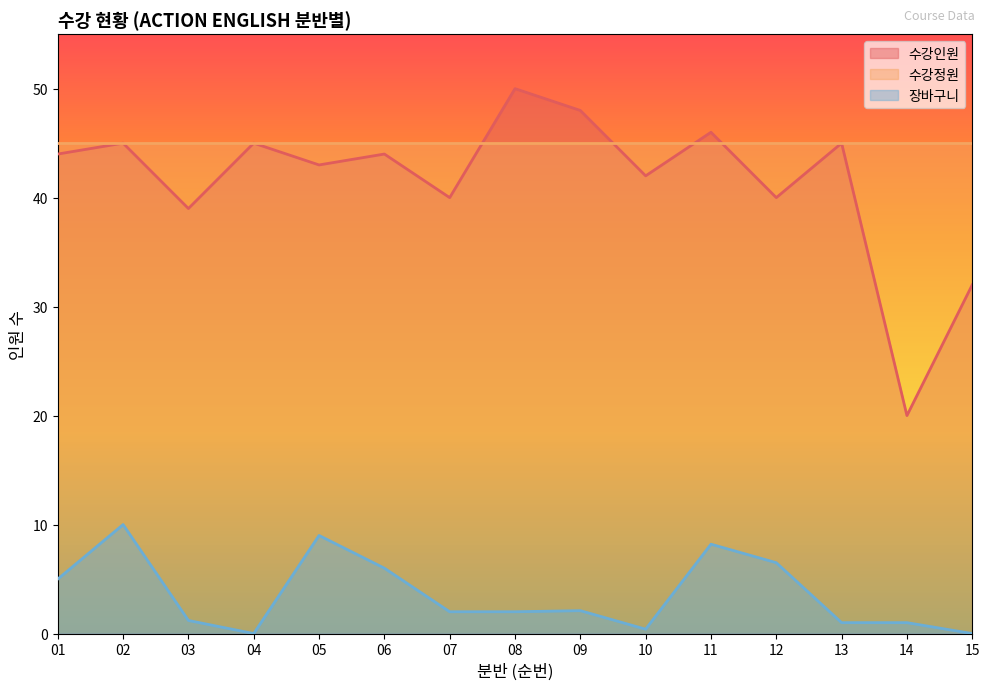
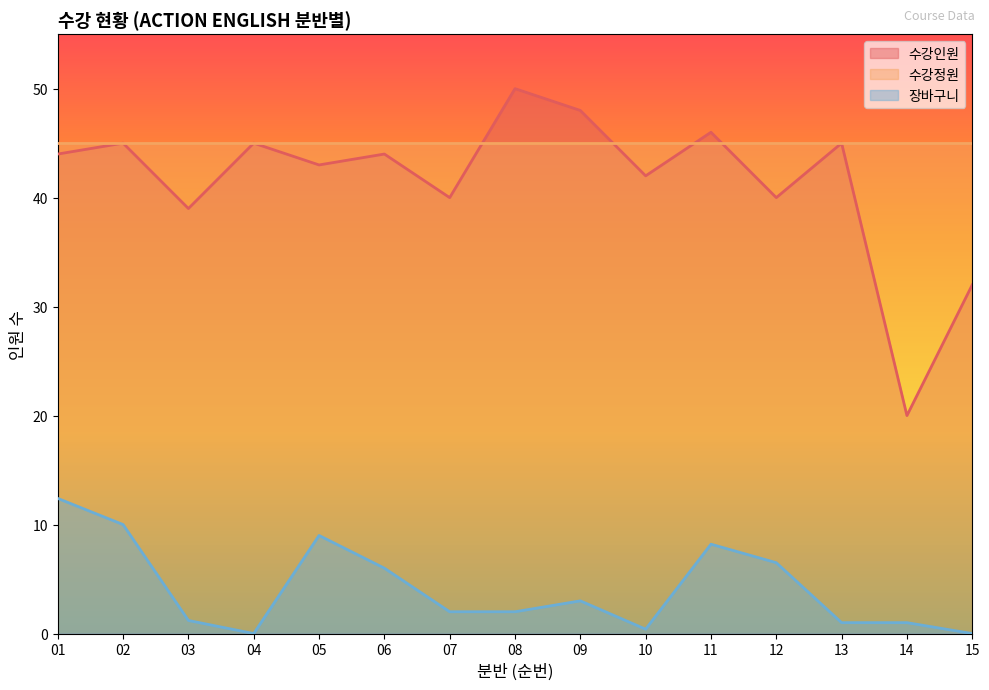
장바구니, 01: 5.0 -> 12.4
장바구니, 09: 2.1 -> 3.0
